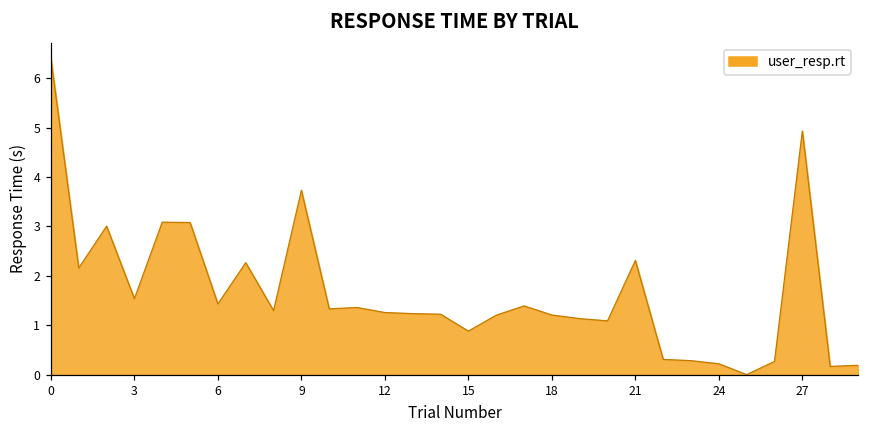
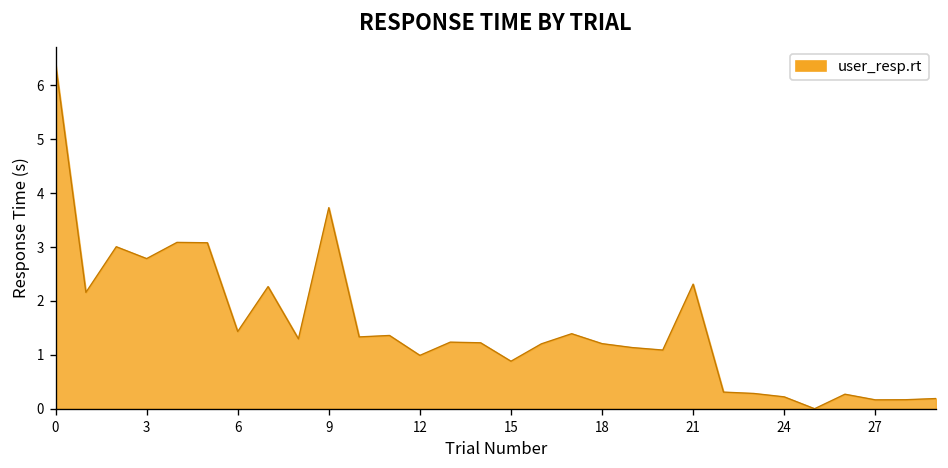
3: 1.5 -> 2.8
12: 1.3 -> 1.0
27: 4.9 -> 0.2
